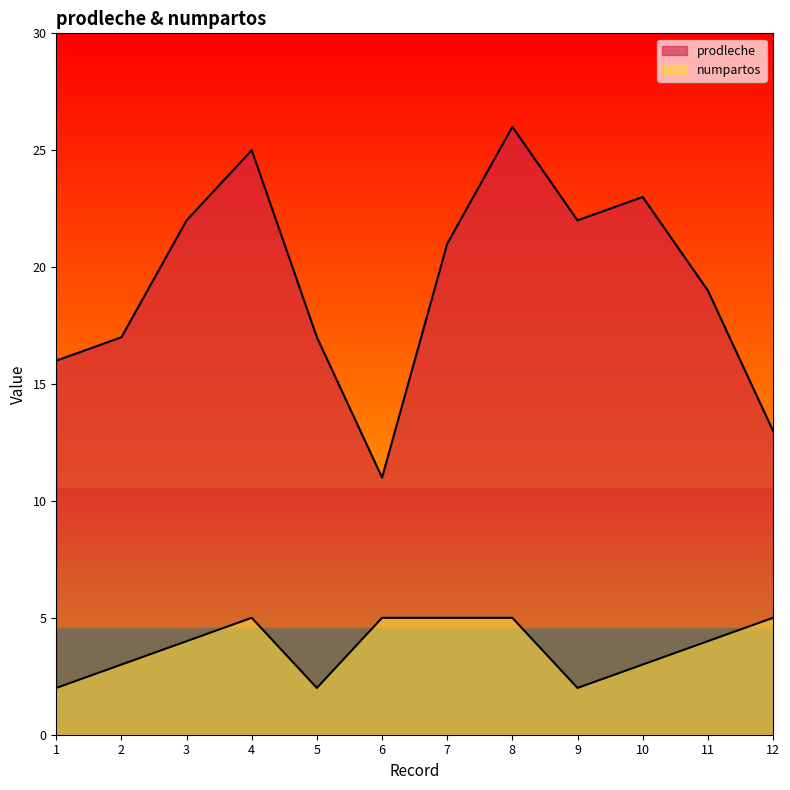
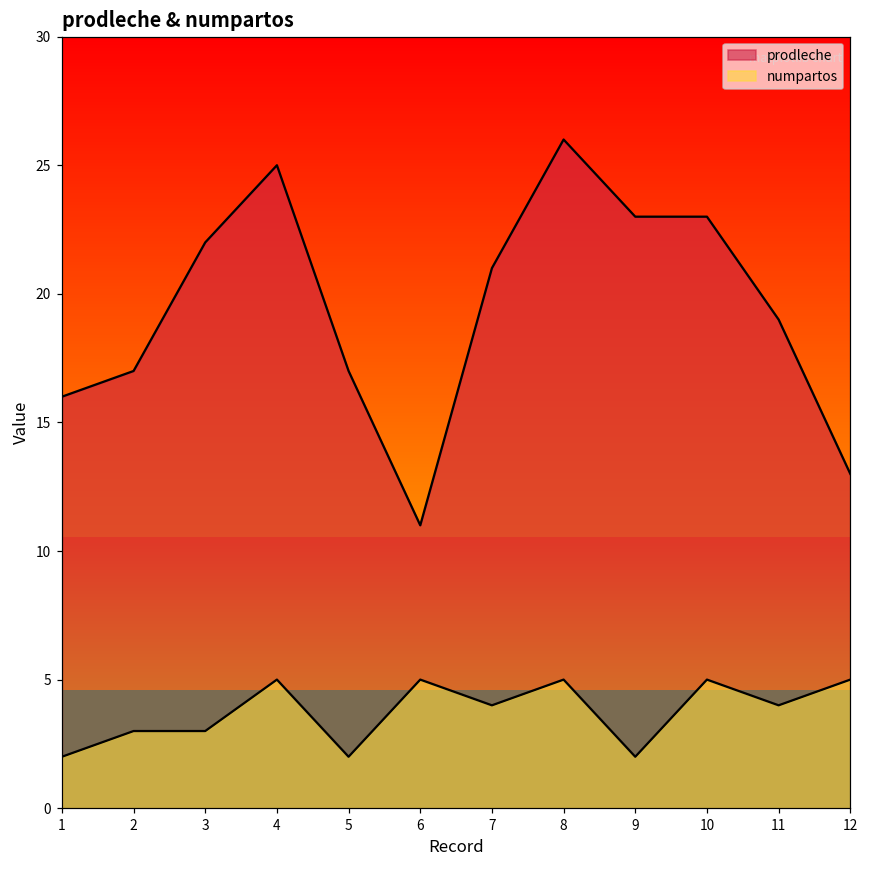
numpartos, 3: 4 -> 3
numpartos, 7: 5 -> 4
prodleche, 9: 22 -> 23
numpartos, 10: 3 -> 5
